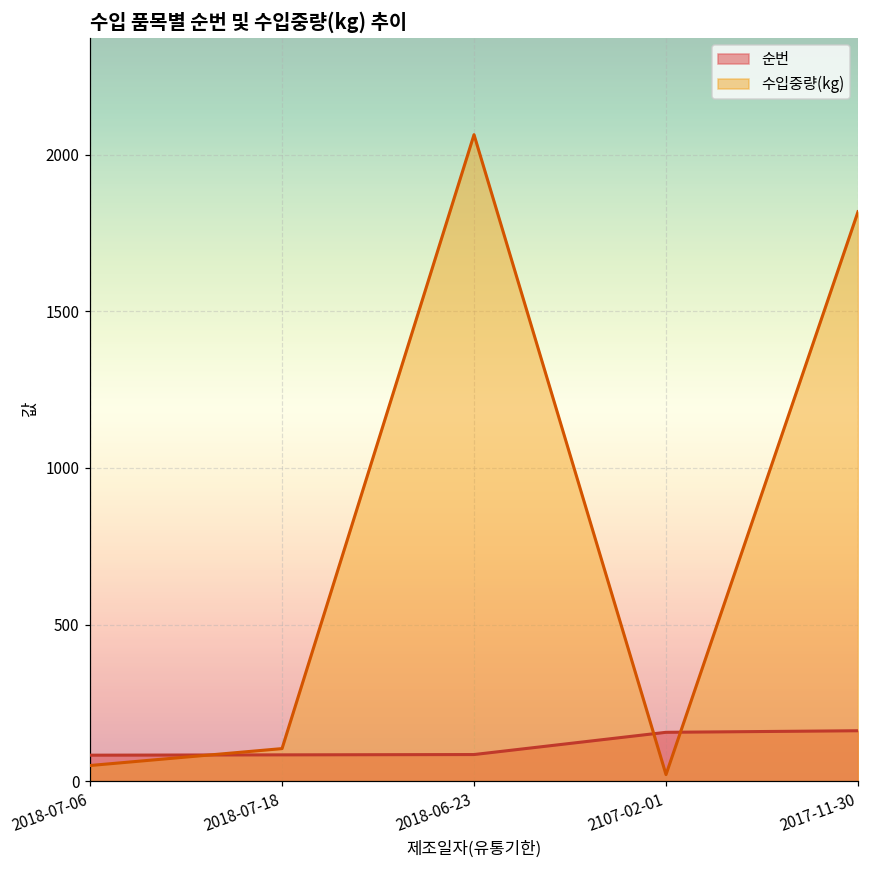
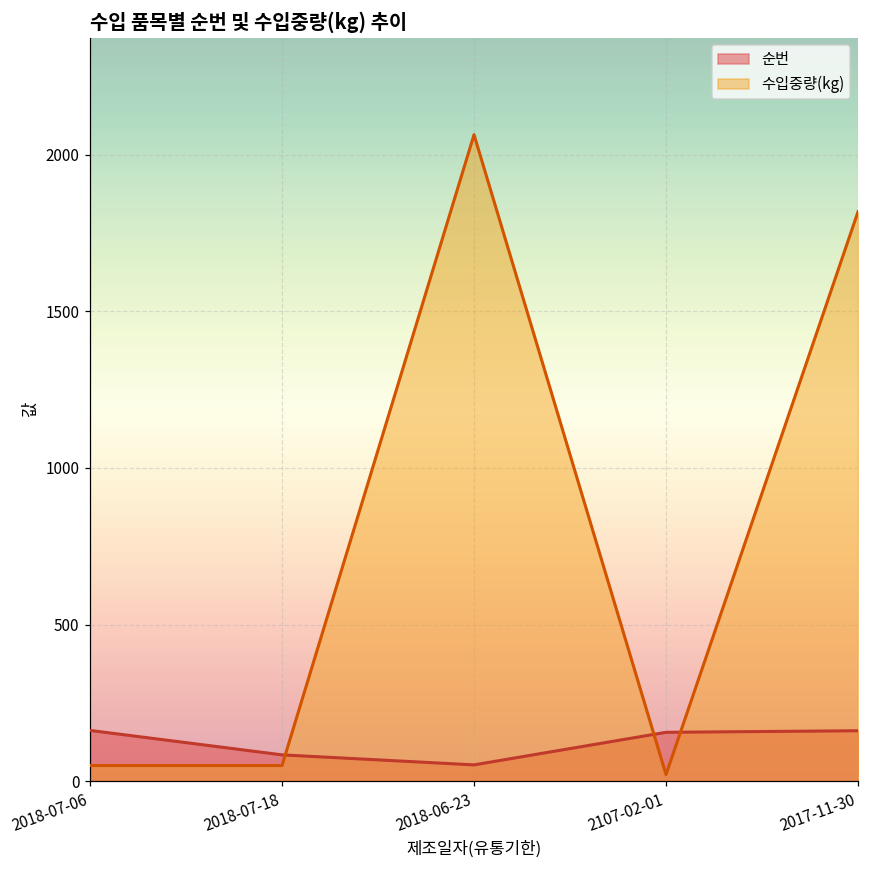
순번, 2018-07-06: 80 -> 160
수입중량(kg), 2018-07-18: 100 -> 50
순번, 2018-06-23: 90 -> 50
